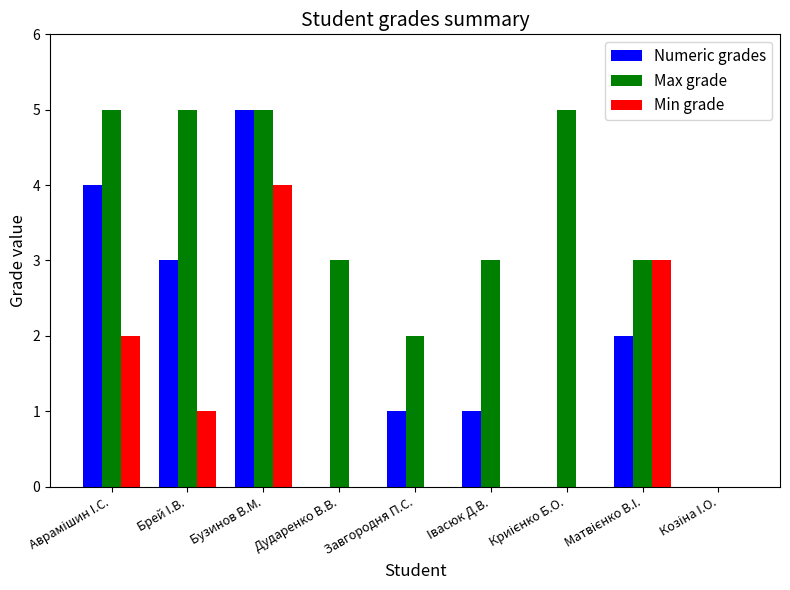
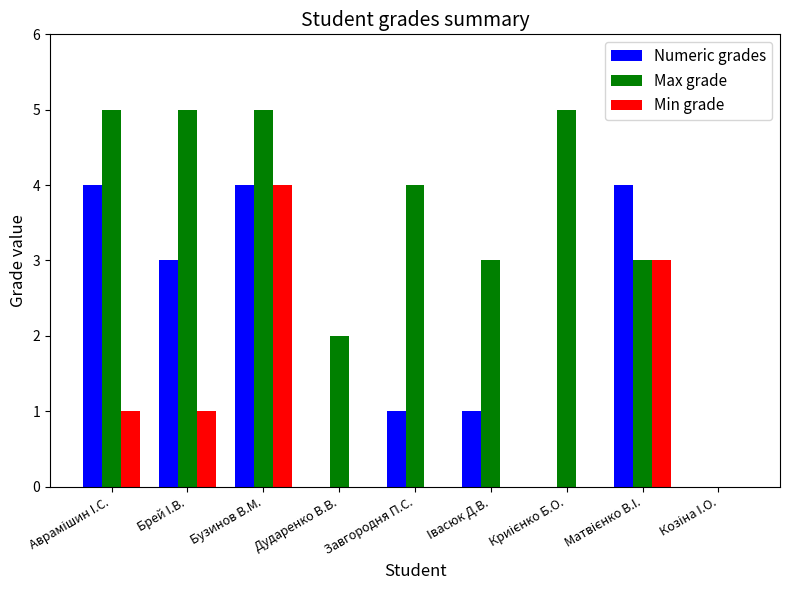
Min grade, Аврамішин І.С.: 2 -> 1
Numeric grades, Бузинов В.М.: 5 -> 4
Max grade, Дударенко В.В.: 3 -> 2
Max grade, Завгородня П.С.: 2 -> 4
Numeric grades, Матвієнко В.І.: 2 -> 4
